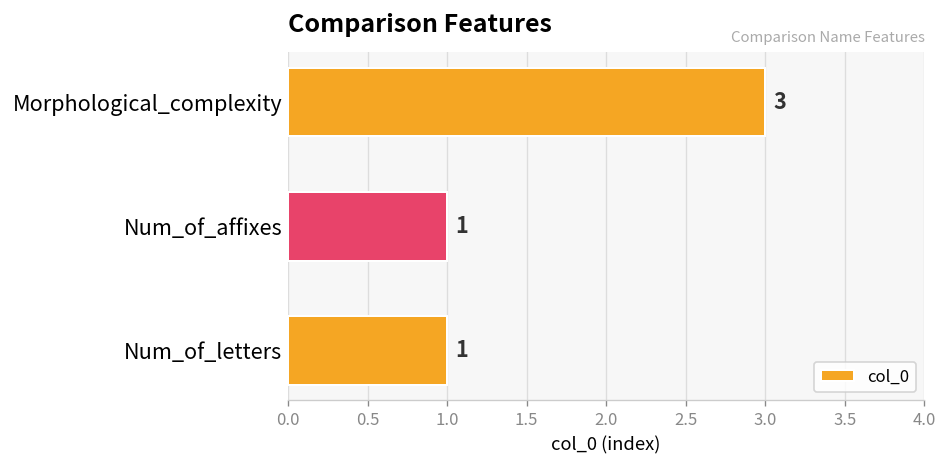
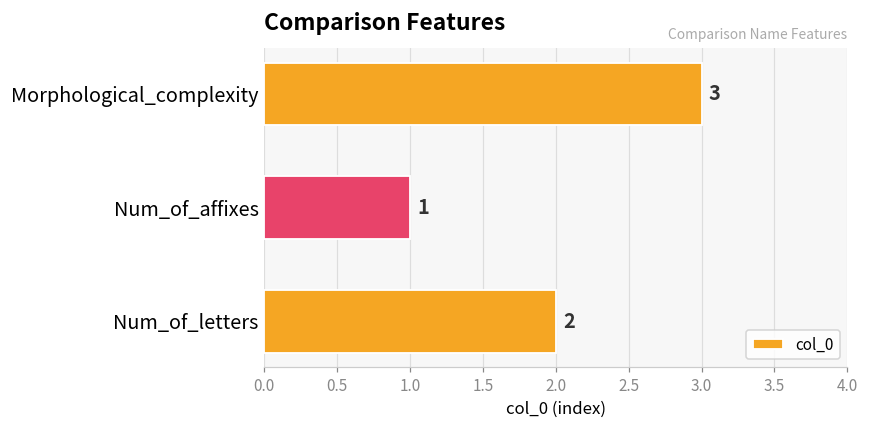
Num_of_letters: 1 -> 2
